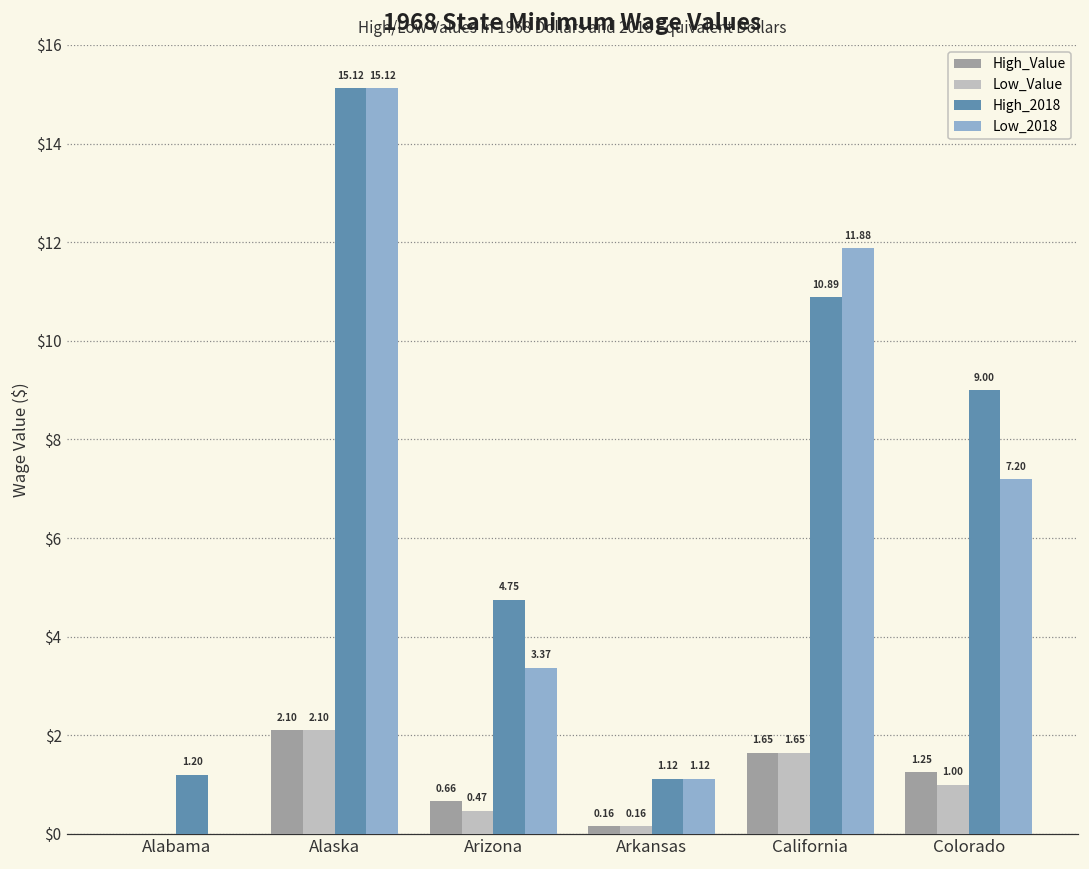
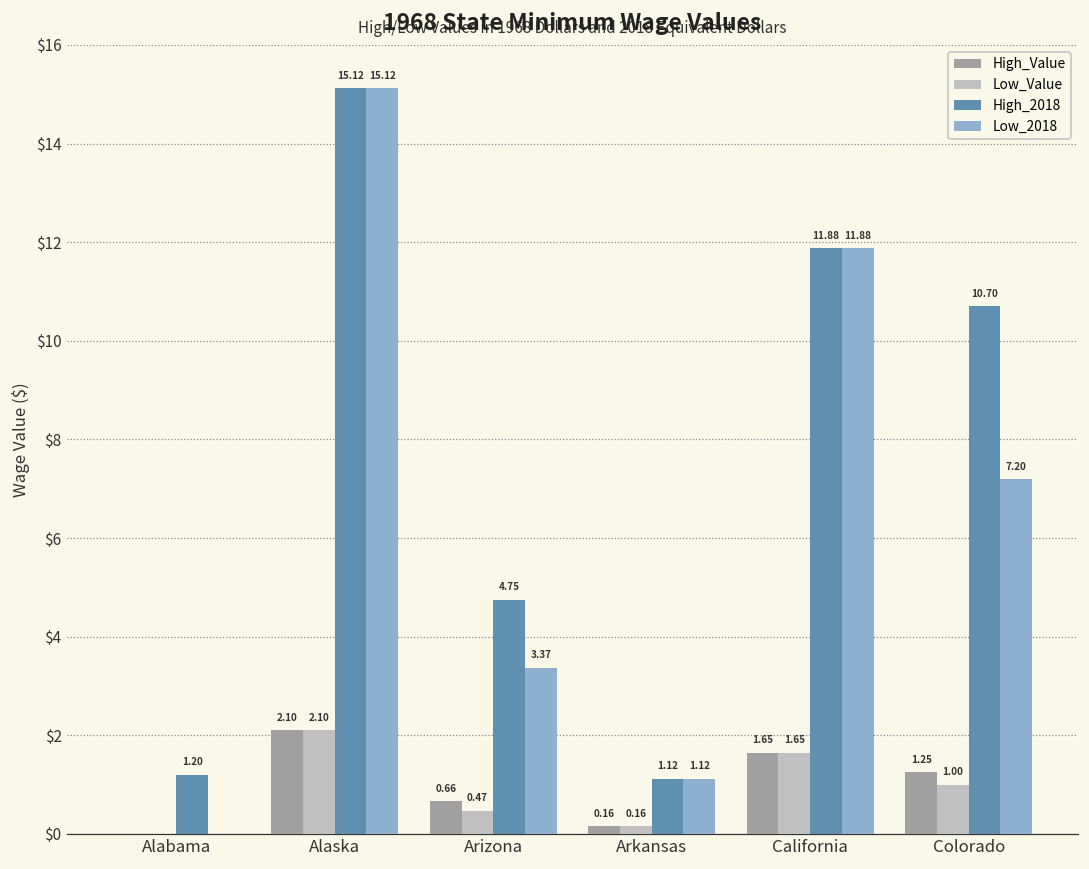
High_2018, California: 10.89 -> 11.88
High_2018, Colorado: 9.00 -> 10.70
